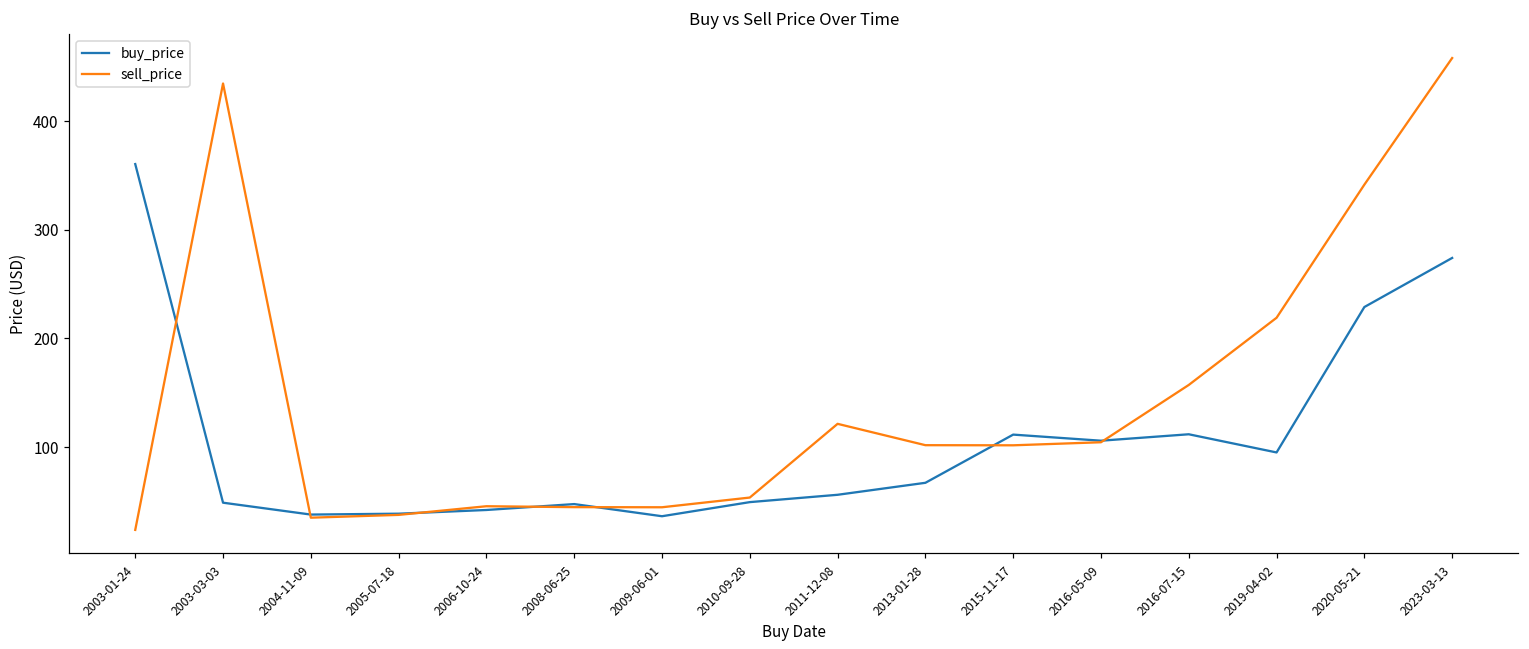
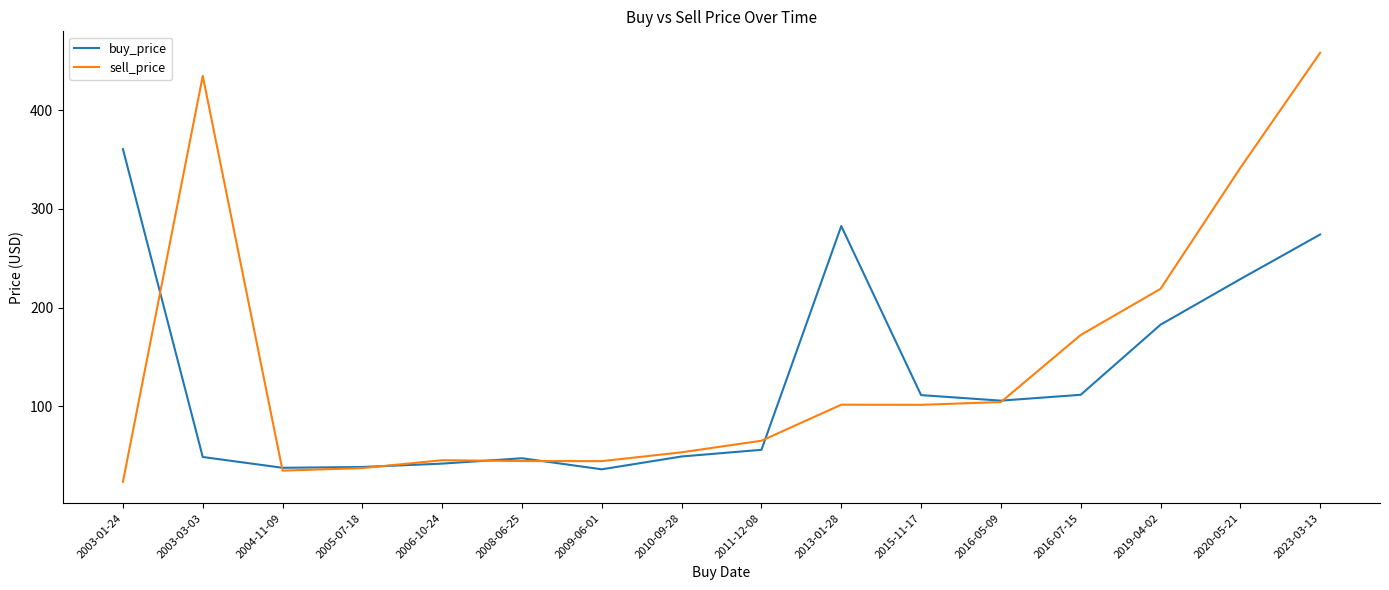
sell_price, 2011-12-08: 120 -> 70
buy_price, 2013-01-28: 70 -> 280
sell_price, 2016-07-15: 160 -> 170
buy_price, 2019-04-02: 100 -> 180
